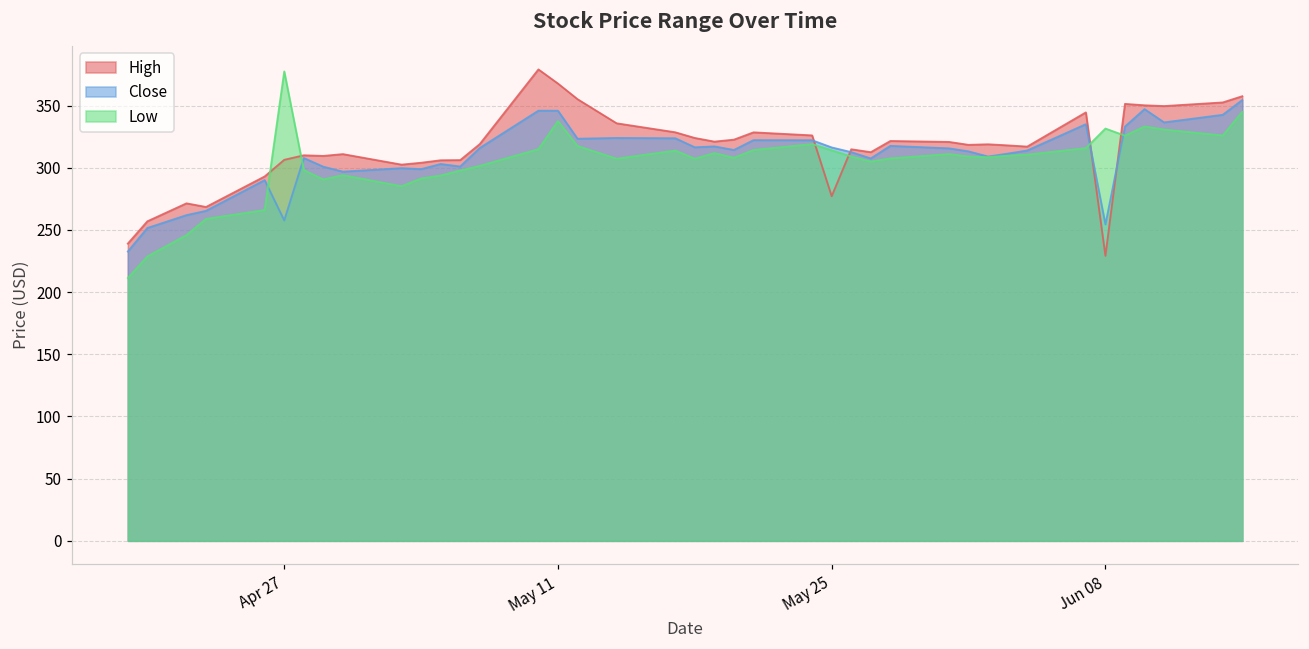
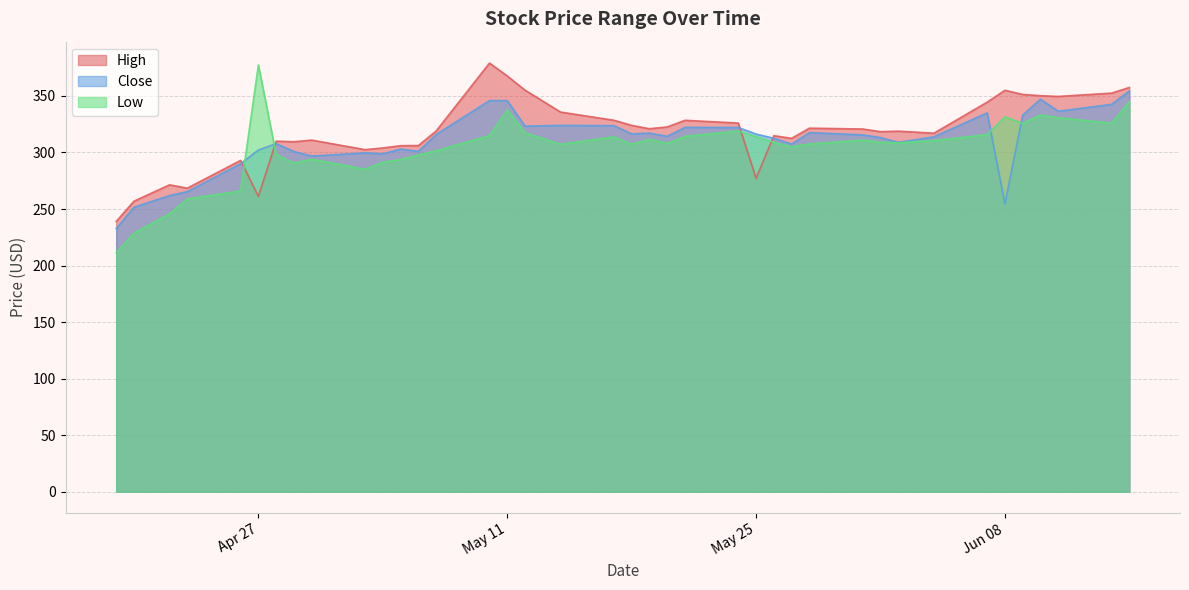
High, Apr 27: 306 -> 261
Close, Apr 27: 258 -> 302
High, Jun 08: 229 -> 355
